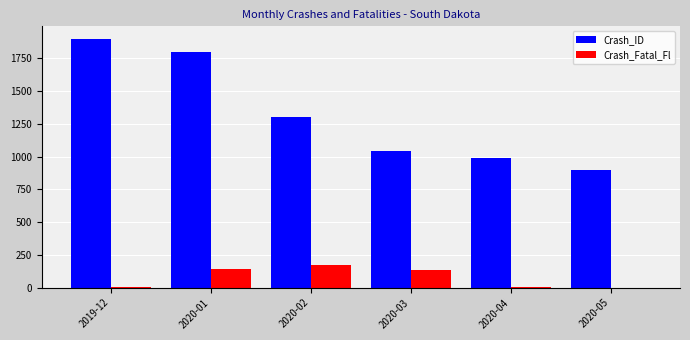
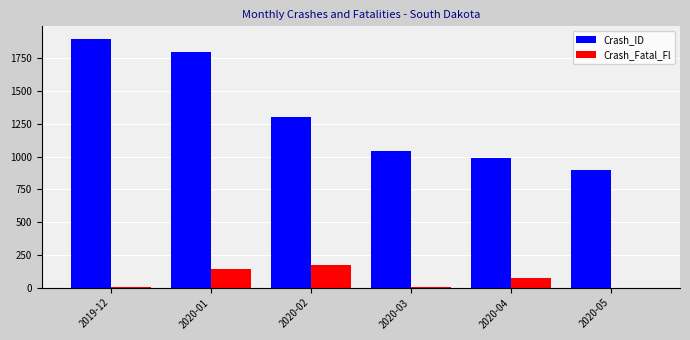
Crash_Fatal_Fl, 2020-03: 130 -> 0
Crash_Fatal_Fl, 2020-04: 10 -> 70
